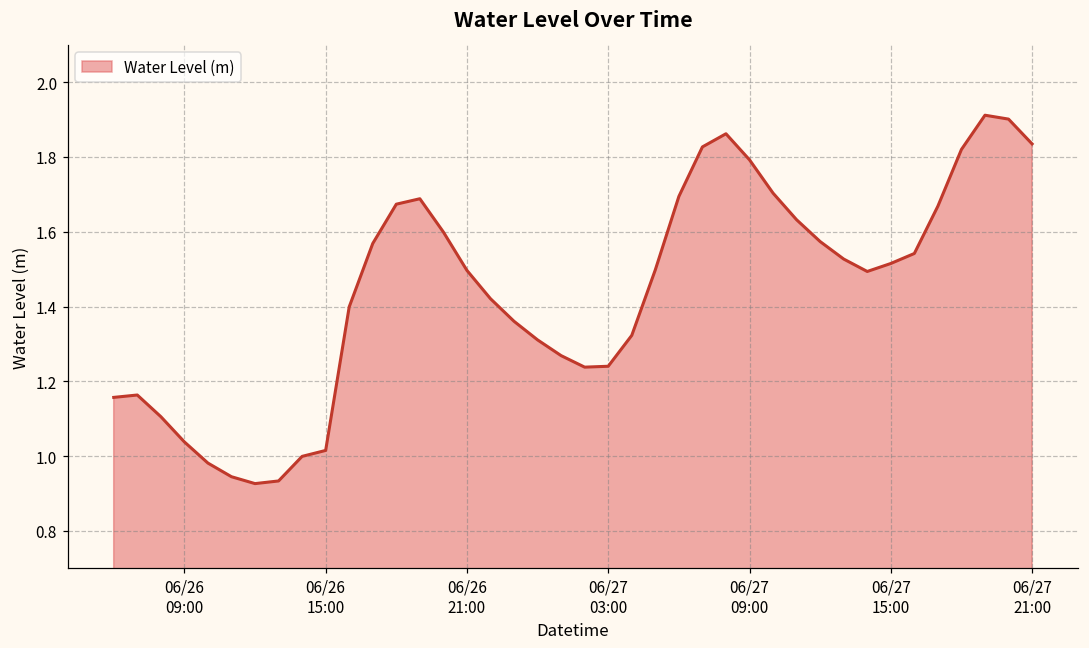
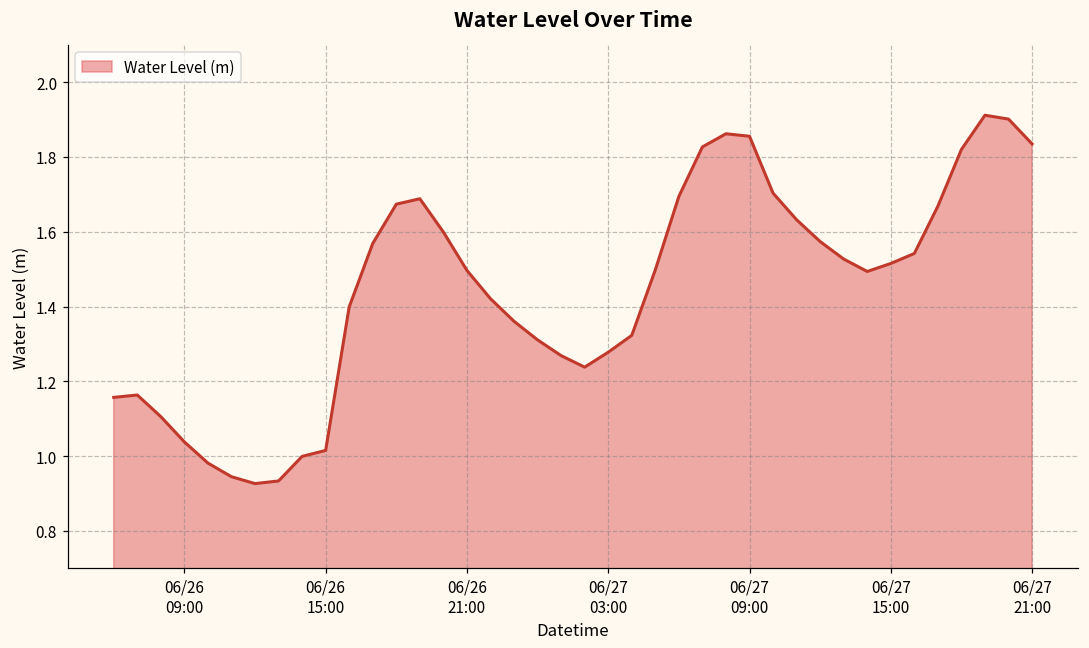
06/27 03:00: 1.24 -> 1.28
06/27 09:00: 1.79 -> 1.86
